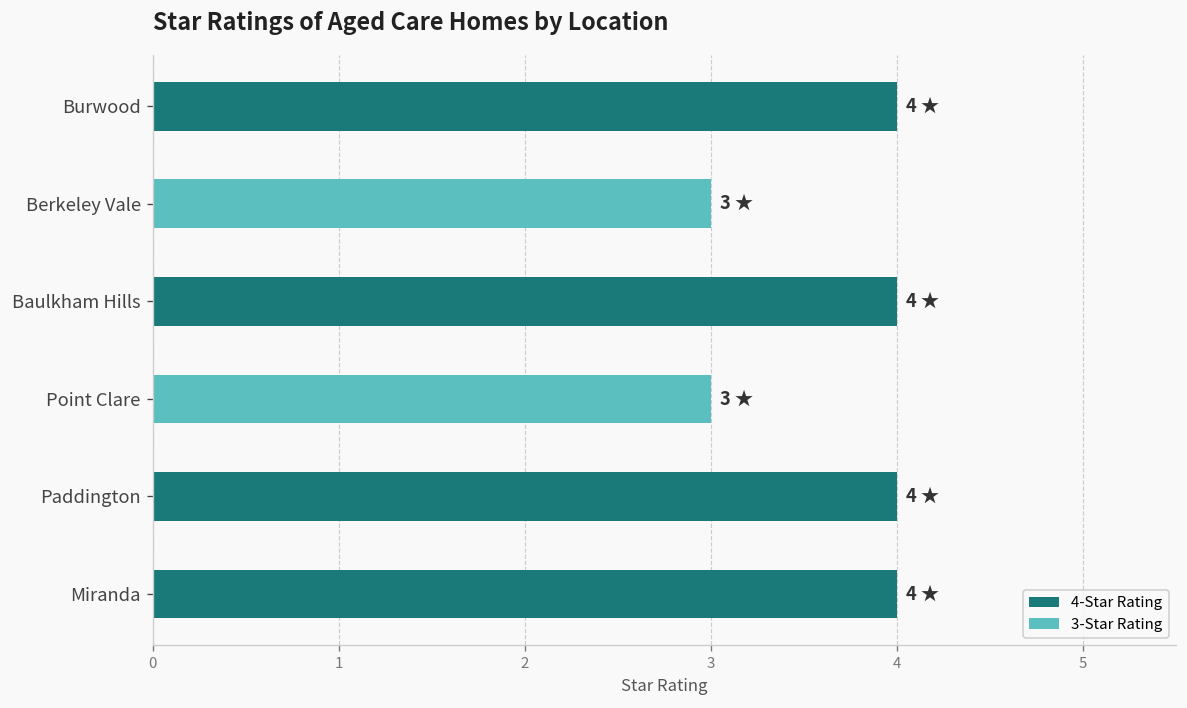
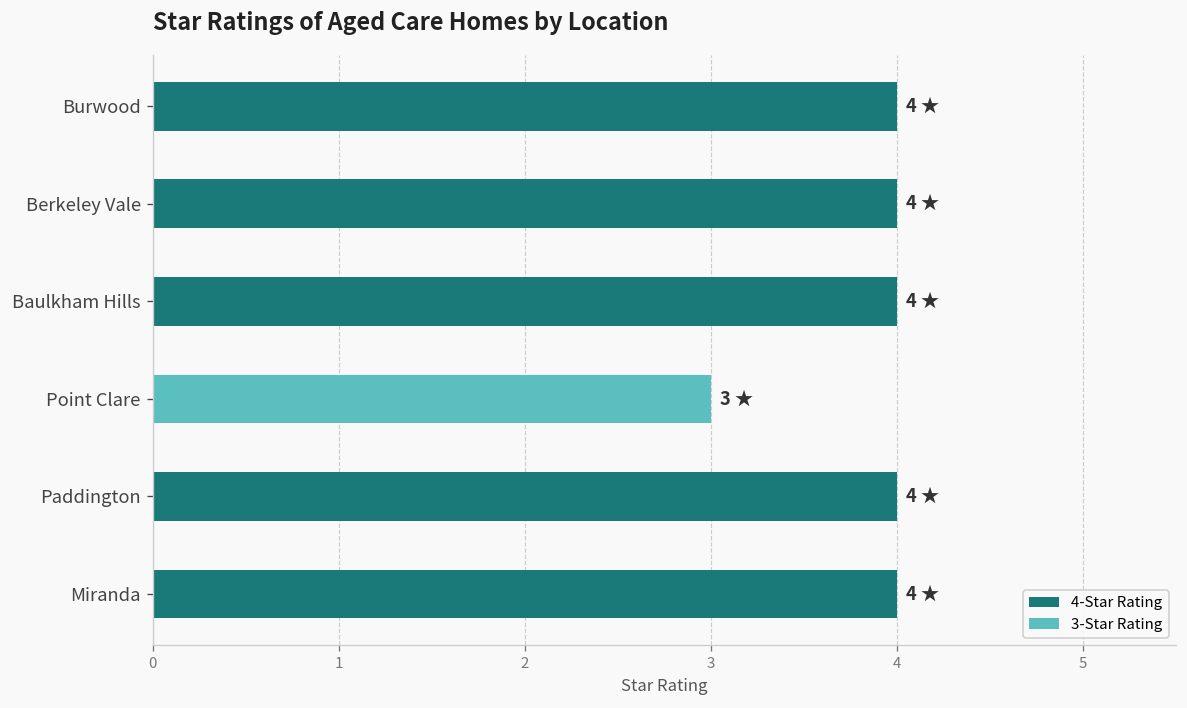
Berkeley Vale: 3 -> 4
